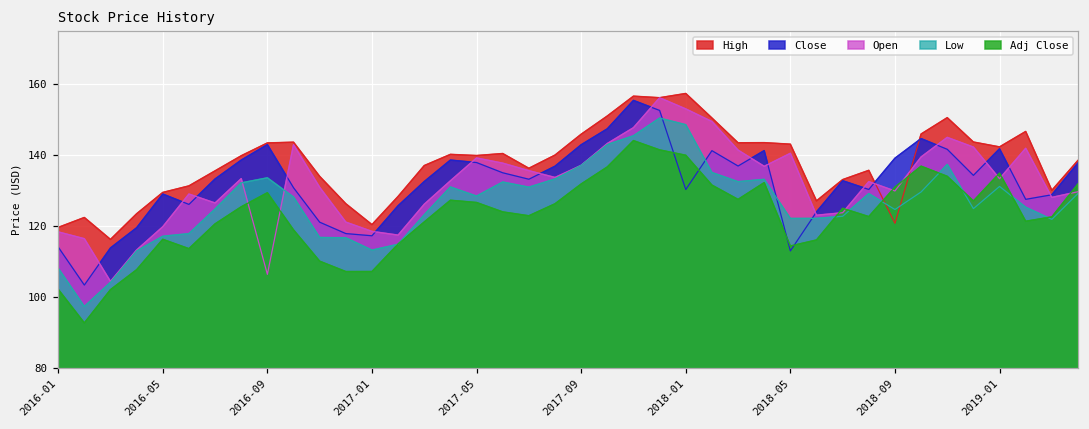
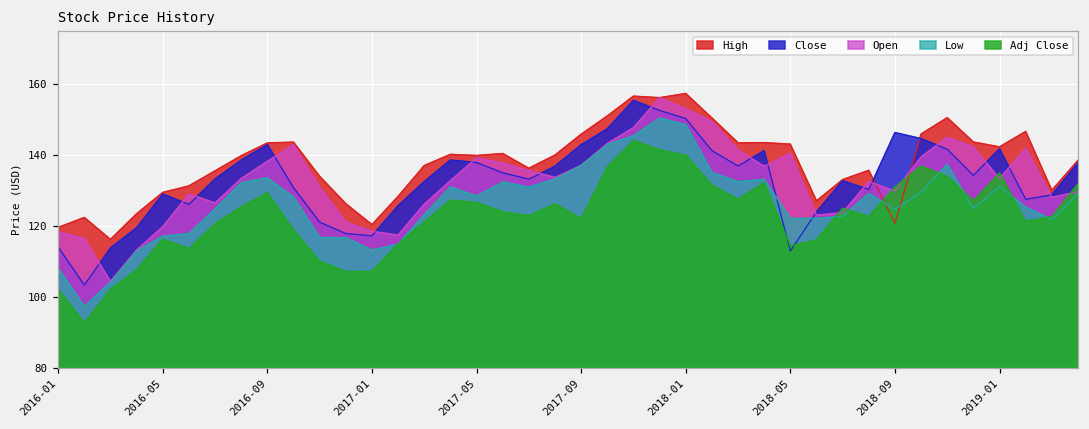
Open, 2016-09: 106 -> 138
Adj Close, 2017-09: 132 -> 122
Close, 2018-01: 130 -> 150
Close, 2018-09: 139 -> 146
